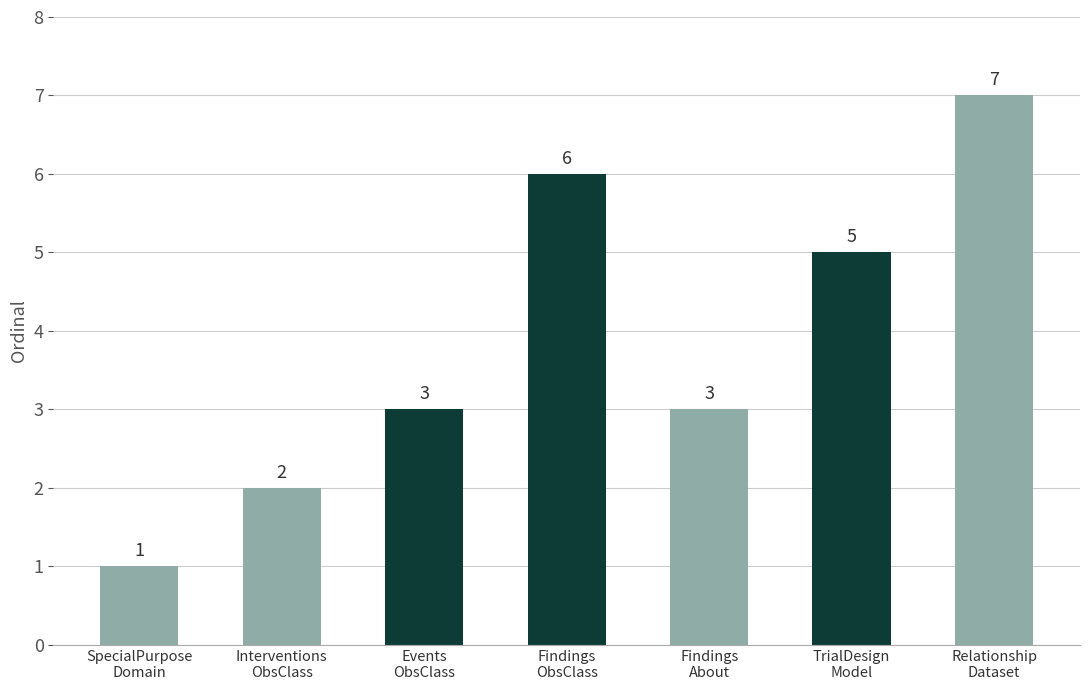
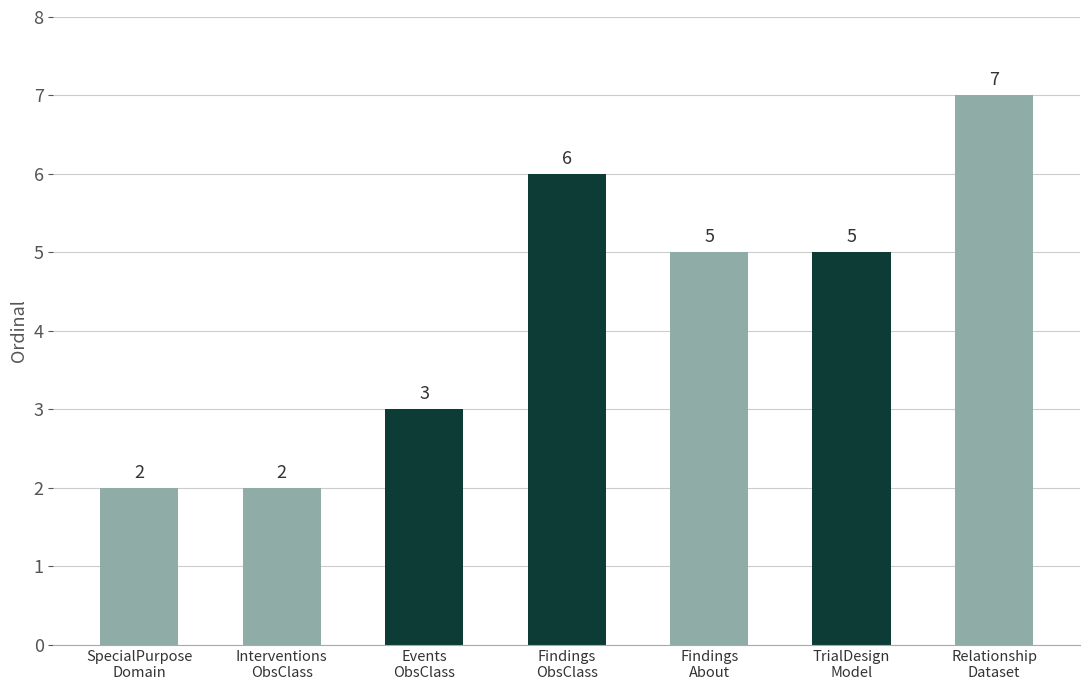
SpecialPurpose Domain: 1 -> 2
Findings About: 3 -> 5
